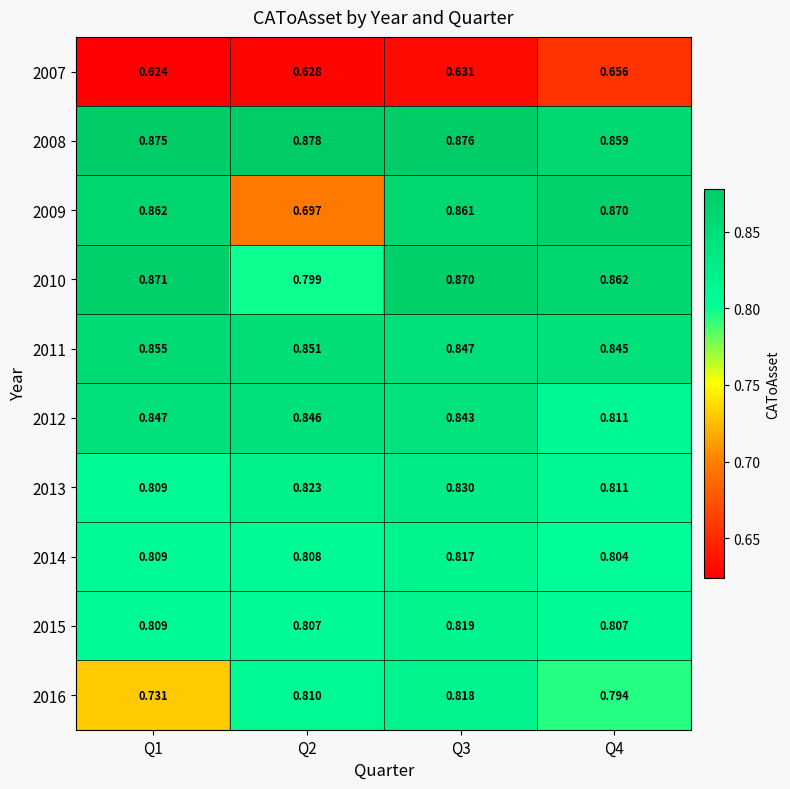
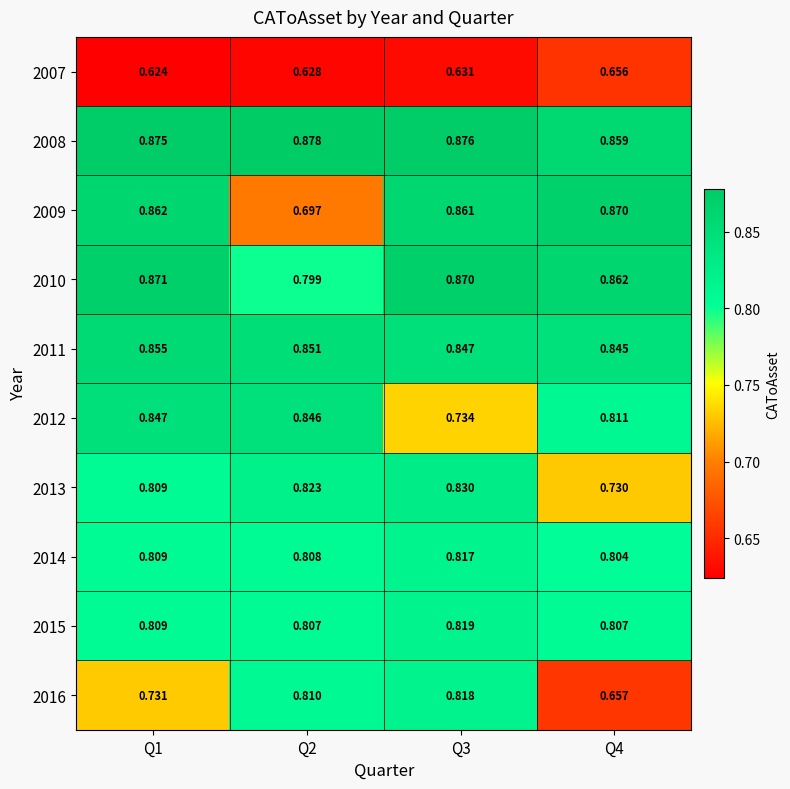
2012, Q3: 0.843 -> 0.734
2013, Q4: 0.811 -> 0.730
2016, Q4: 0.794 -> 0.657
